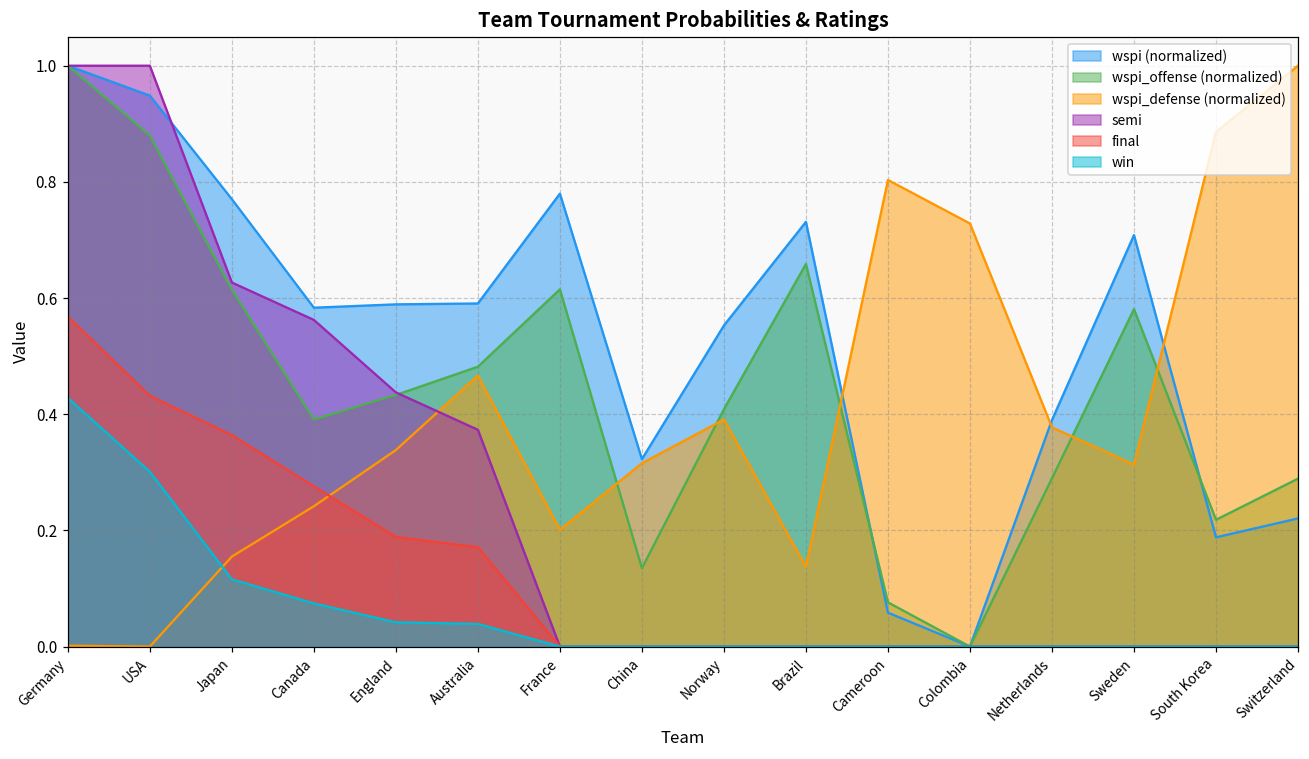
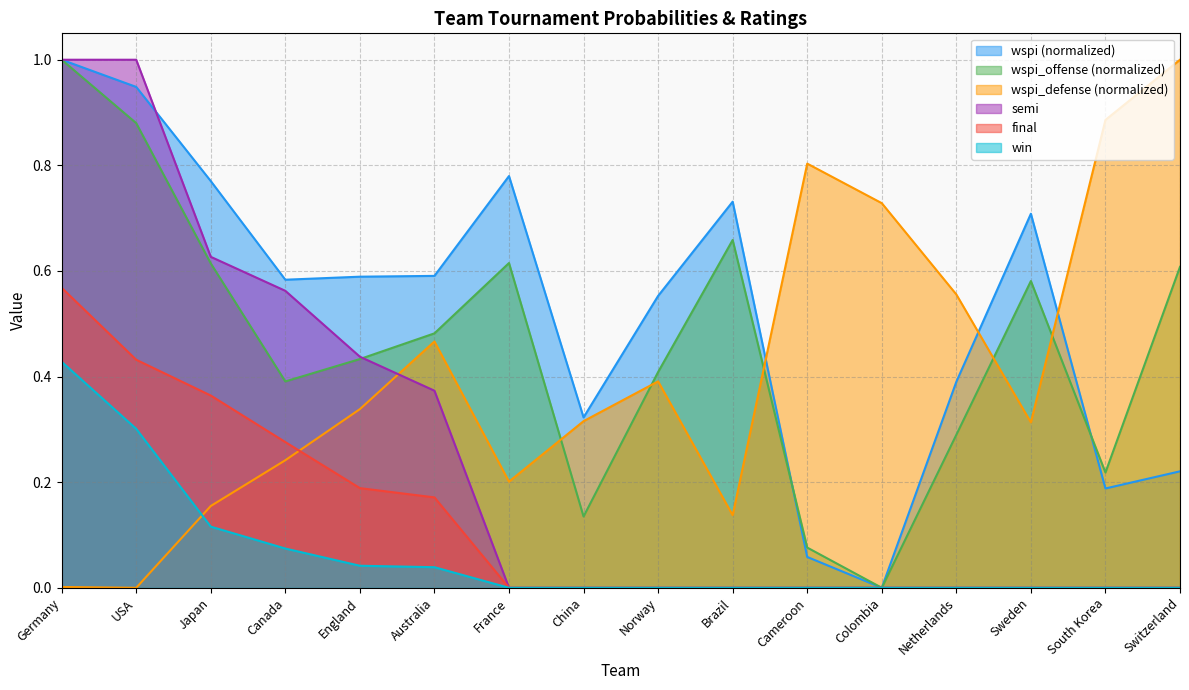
wspi_defense (normalized), Netherlands: 0.38 -> 0.56
wspi_offense (normalized), Switzerland: 0.29 -> 0.61
